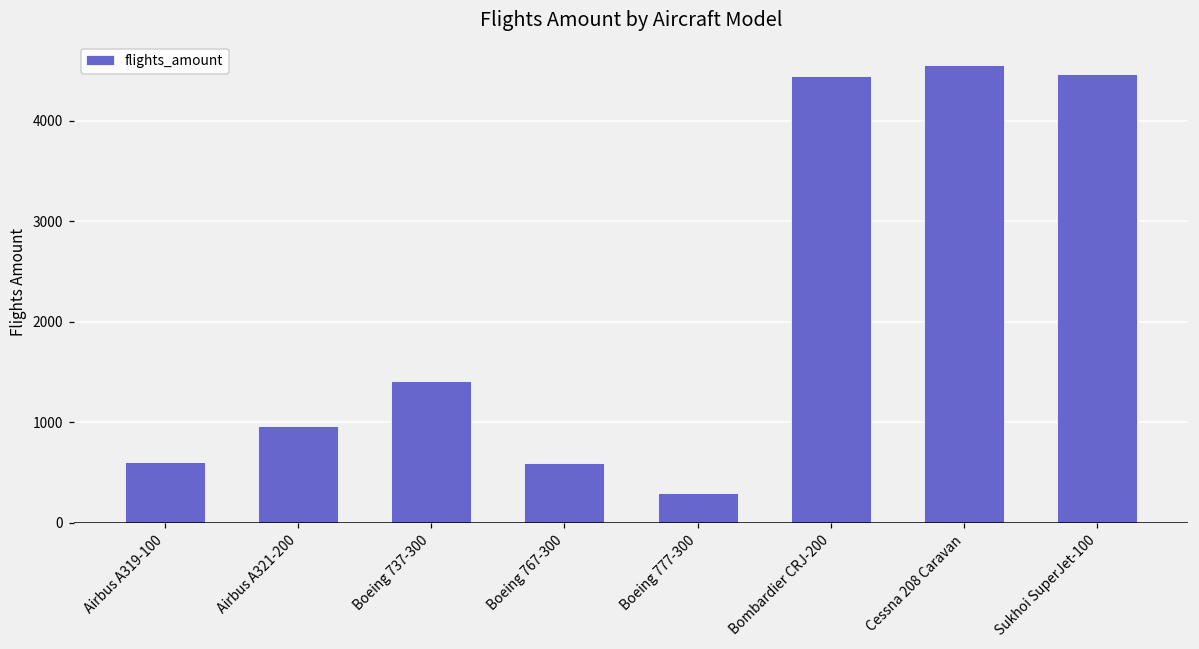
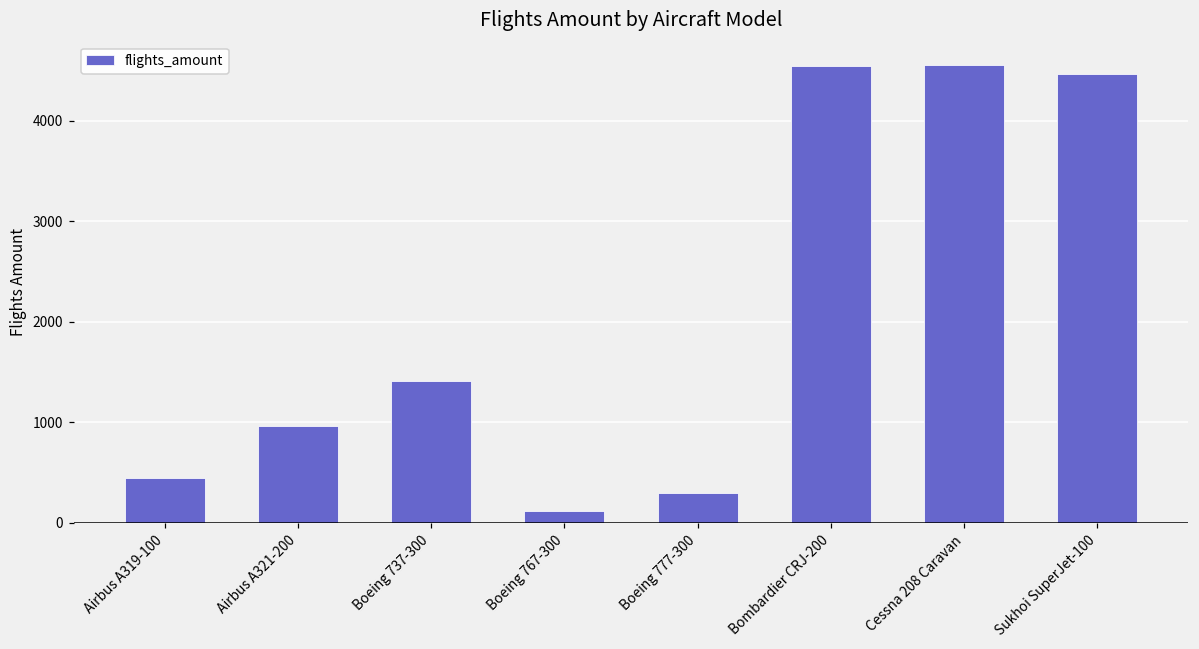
Airbus A319-100: 600 -> 400
Boeing 767-300: 600 -> 100
Bombardier CRJ-200: 4400 -> 4500
